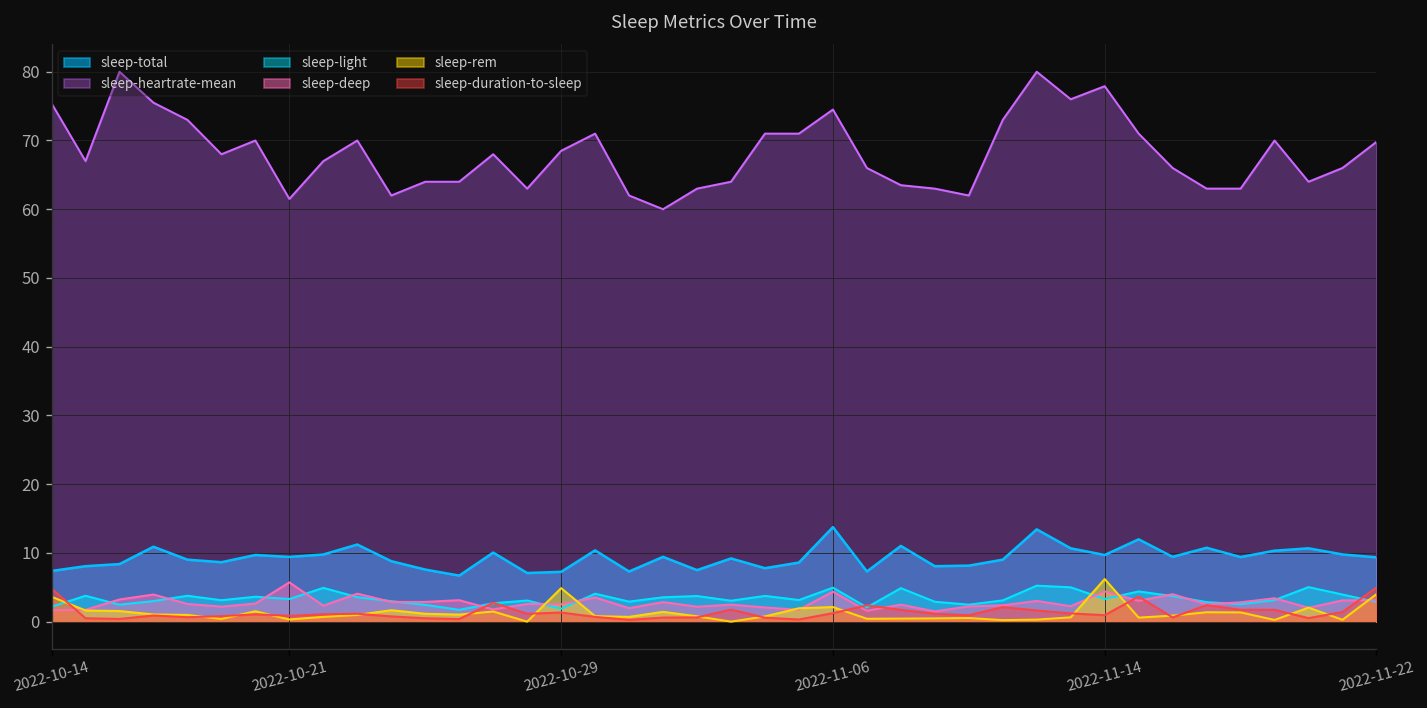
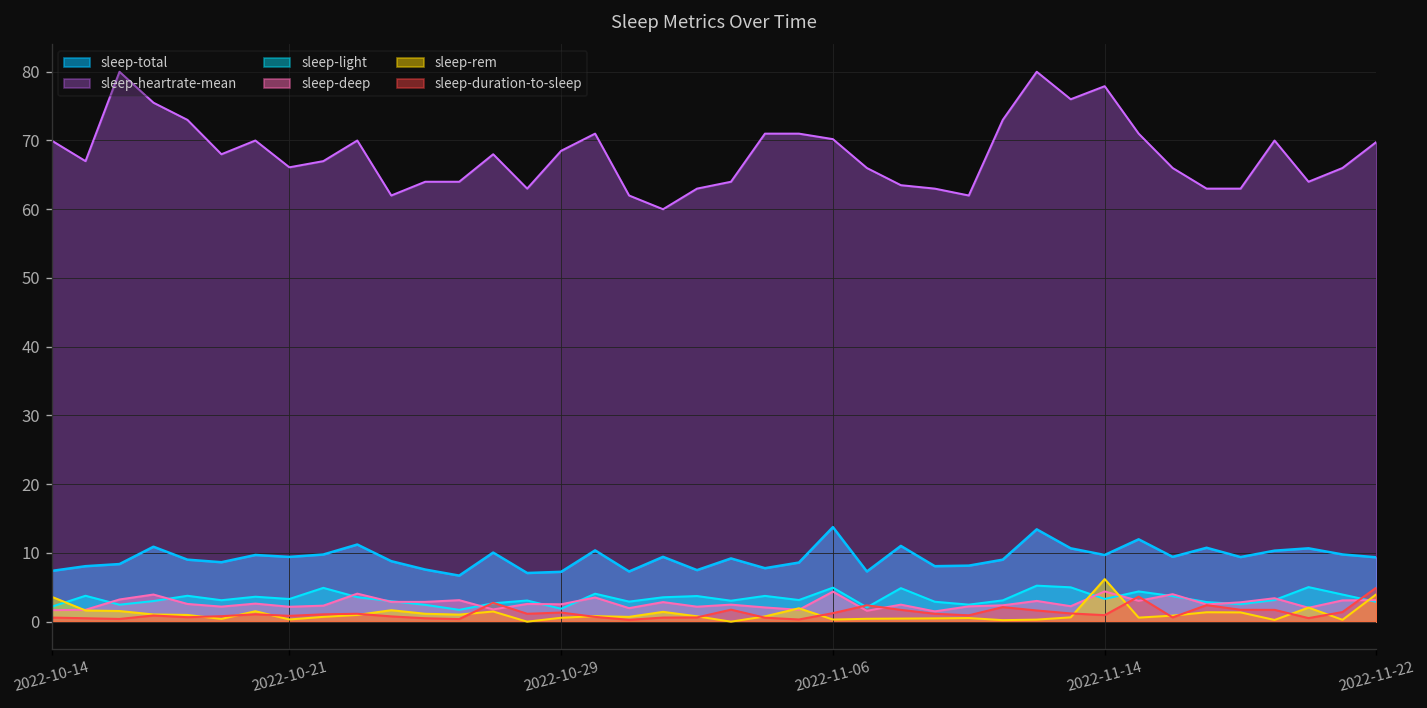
sleep-heartrate-mean, 2022-10-14: 75 -> 70
sleep-duration-to-sleep, 2022-10-14: 5 -> 1
sleep-heartrate-mean, 2022-10-21: 62 -> 66
sleep-deep, 2022-10-21: 6 -> 2
sleep-rem, 2022-10-29: 5 -> 1
sleep-heartrate-mean, 2022-11-06: 75 -> 70
sleep-rem, 2022-11-06: 2 -> 0
